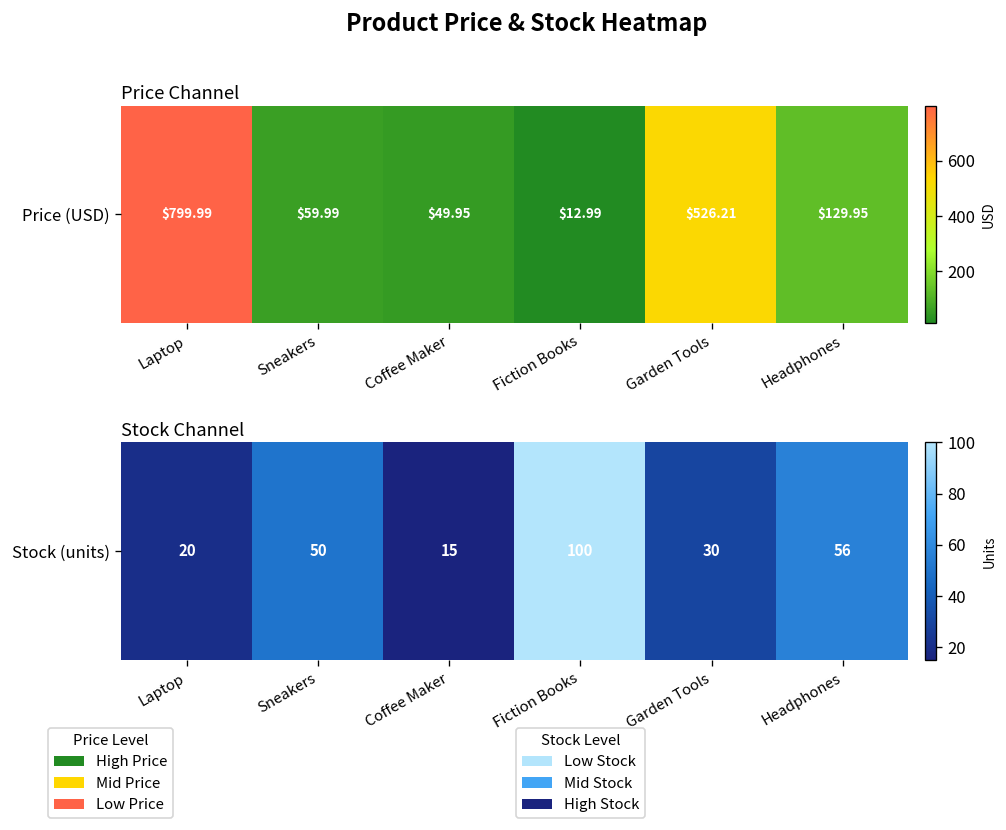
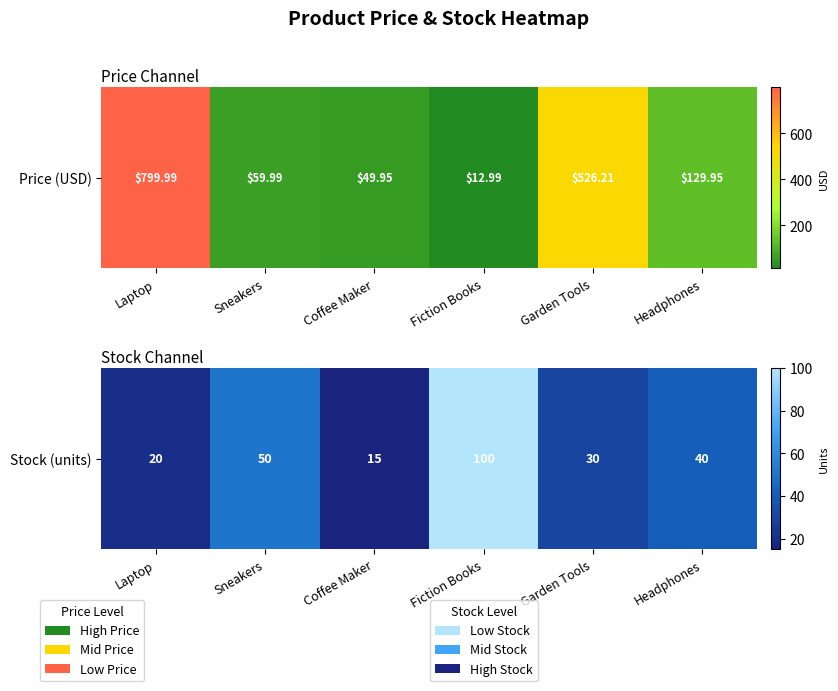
Stock Channel, Stock (units), Headphones: 56 -> 40
